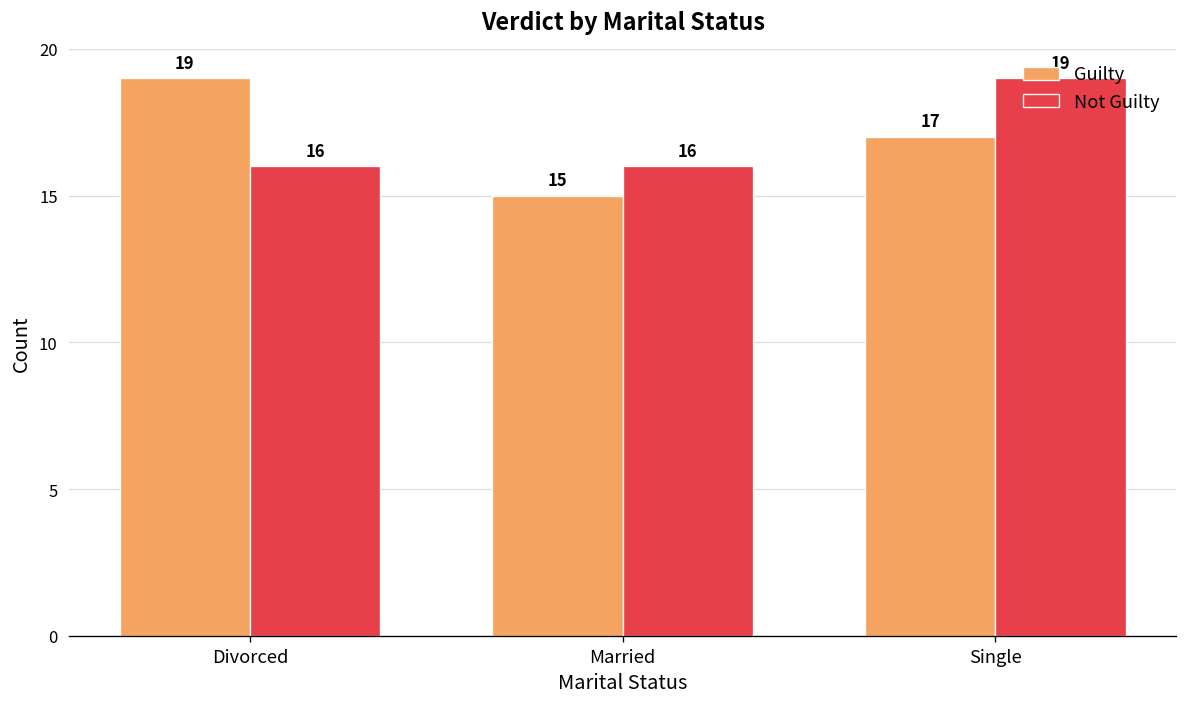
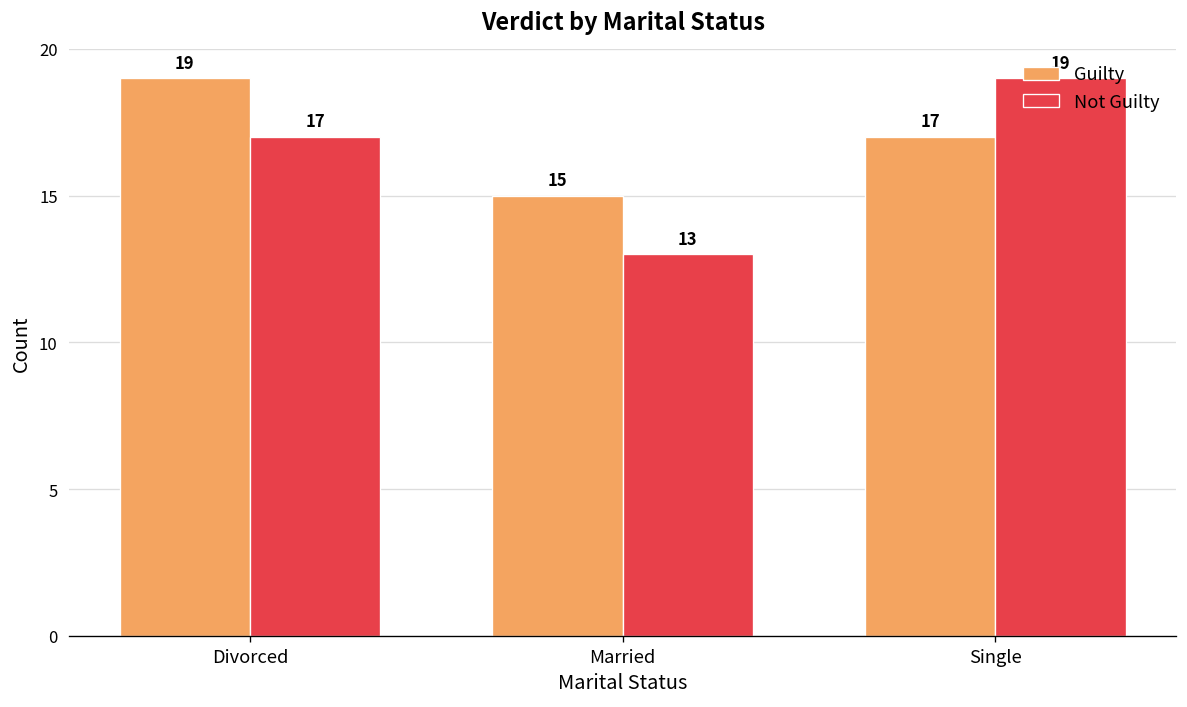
Not Guilty, Divorced: 16 -> 17
Not Guilty, Married: 16 -> 13
